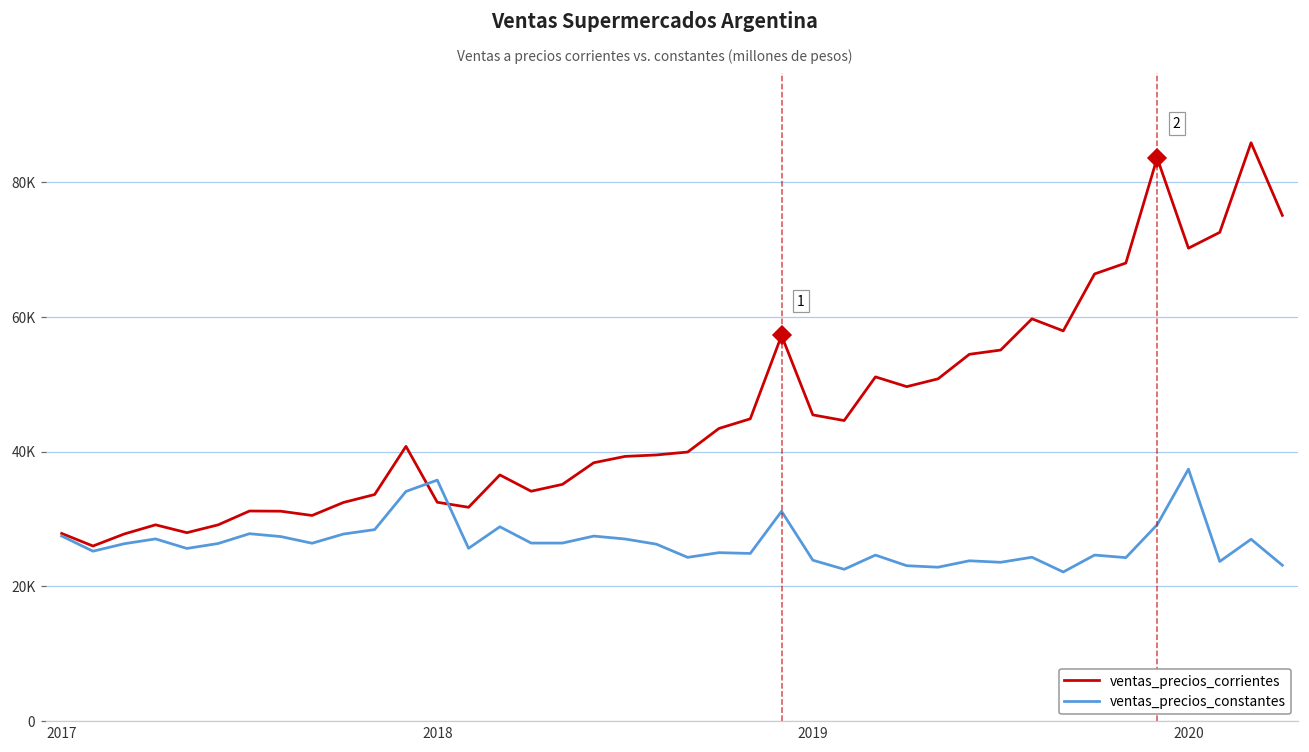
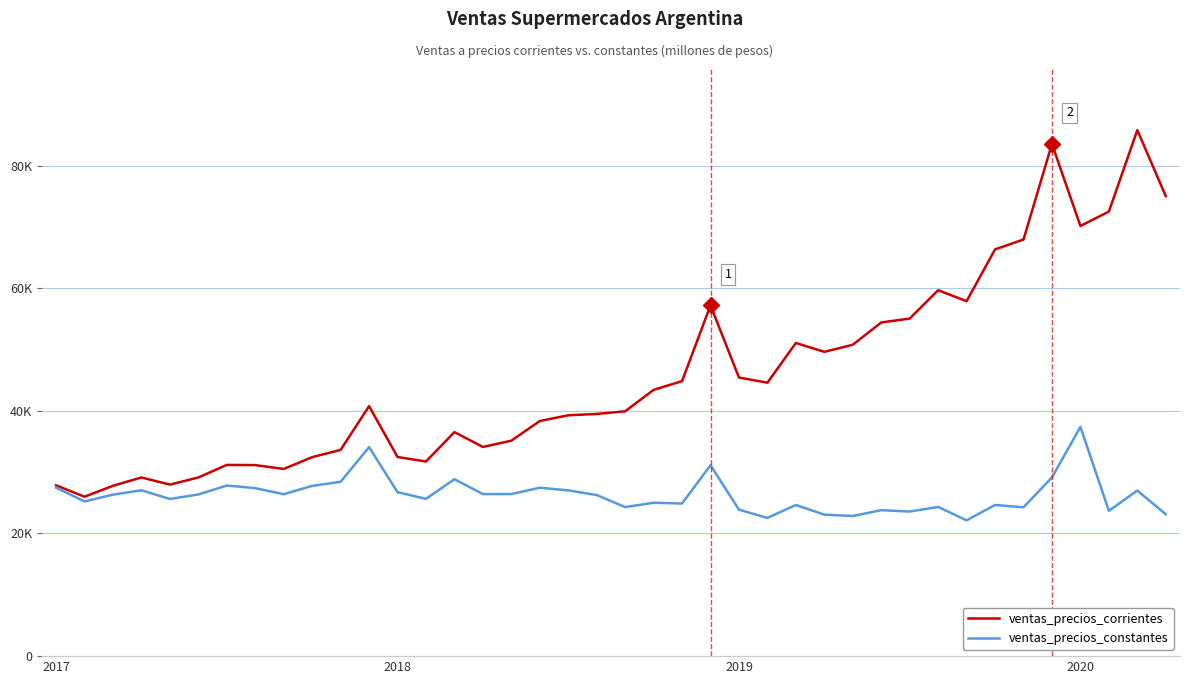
ventas_precios_constantes, 2018: 36000 -> 27000
